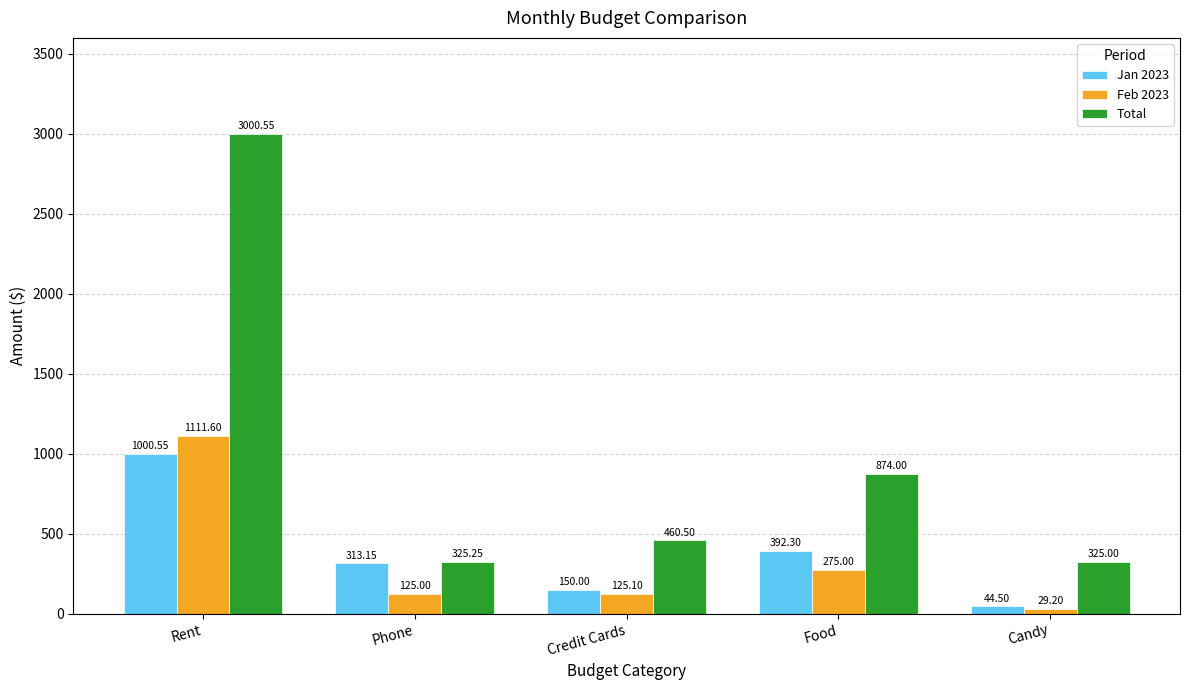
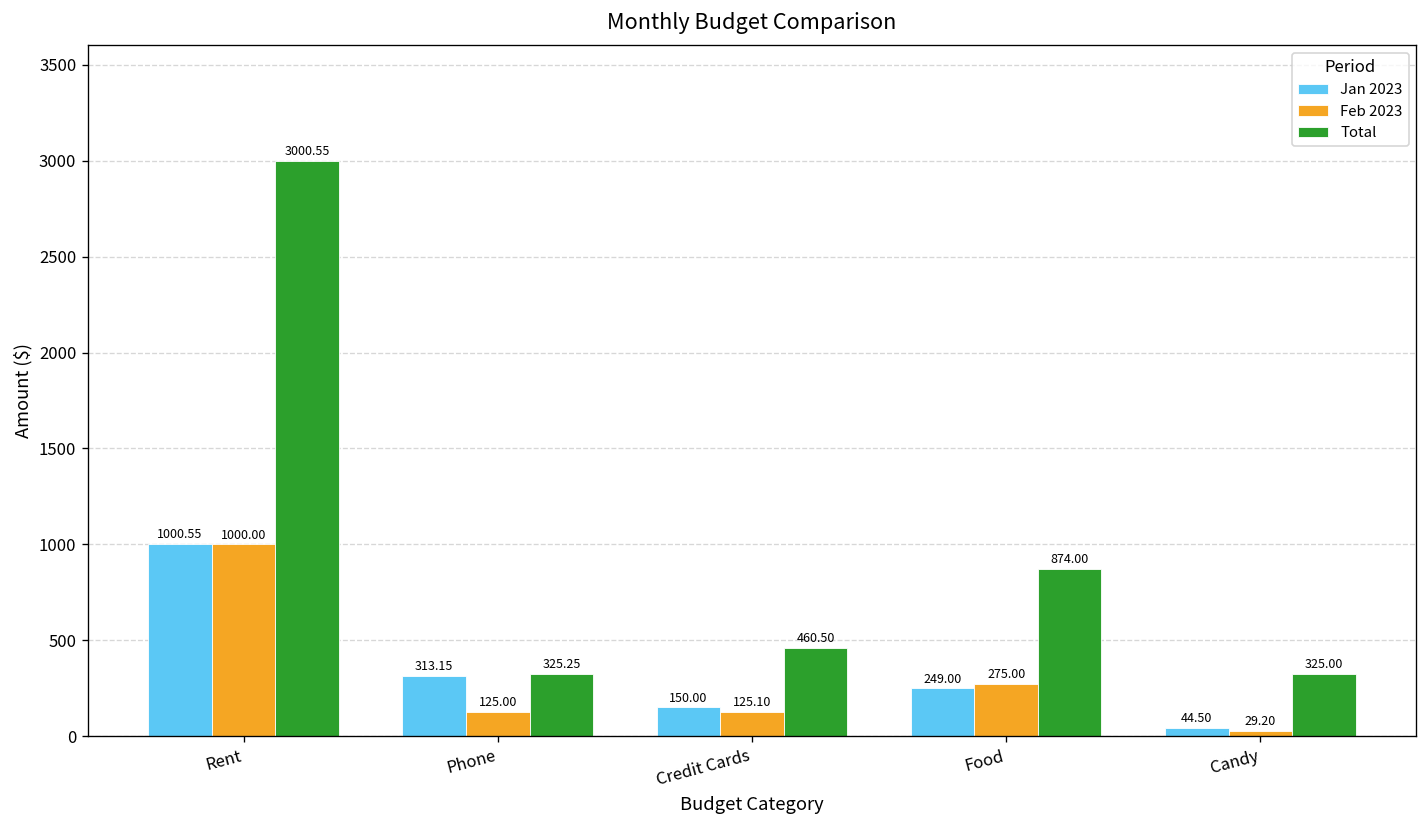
Feb 2023, Rent: 1111.60 -> 1000.00
Jan 2023, Food: 392.30 -> 249.00
